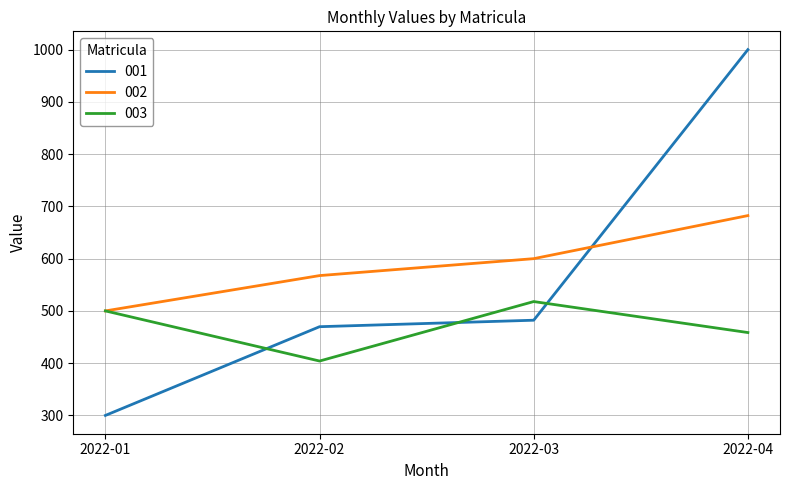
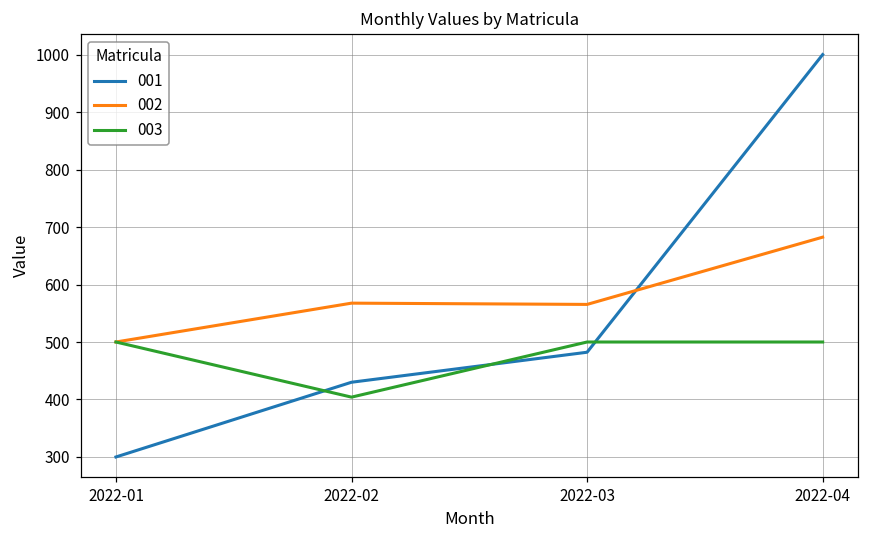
001, 2022-02: 470 -> 430
002, 2022-03: 600 -> 570
003, 2022-03: 520 -> 500
003, 2022-04: 460 -> 500
